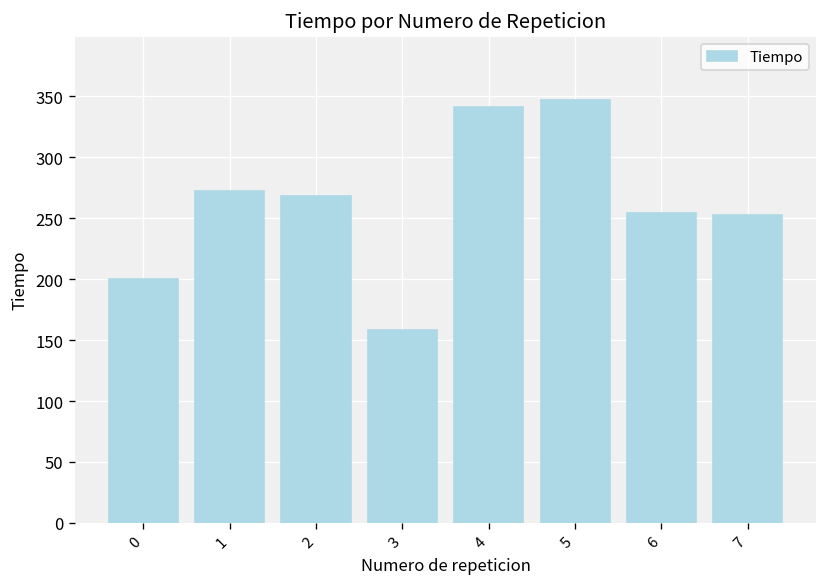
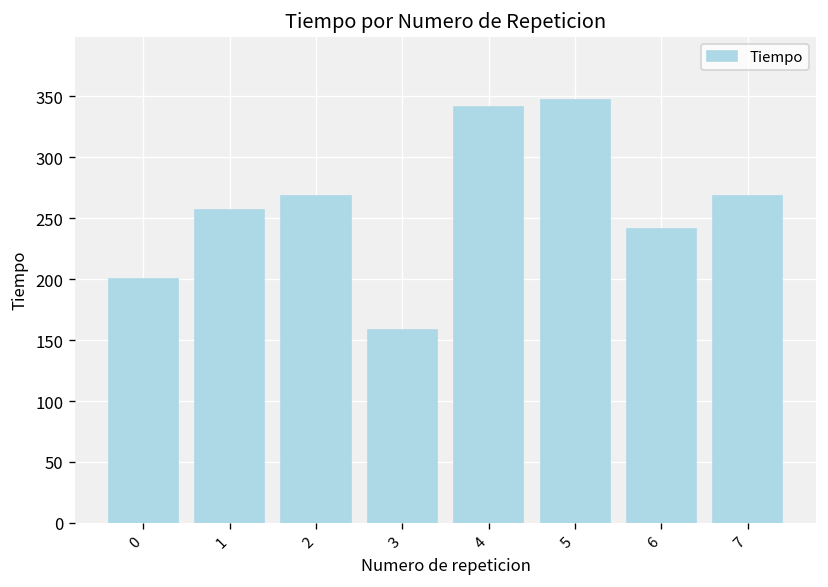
1: 273 -> 257
6: 254 -> 242
7: 253 -> 269
